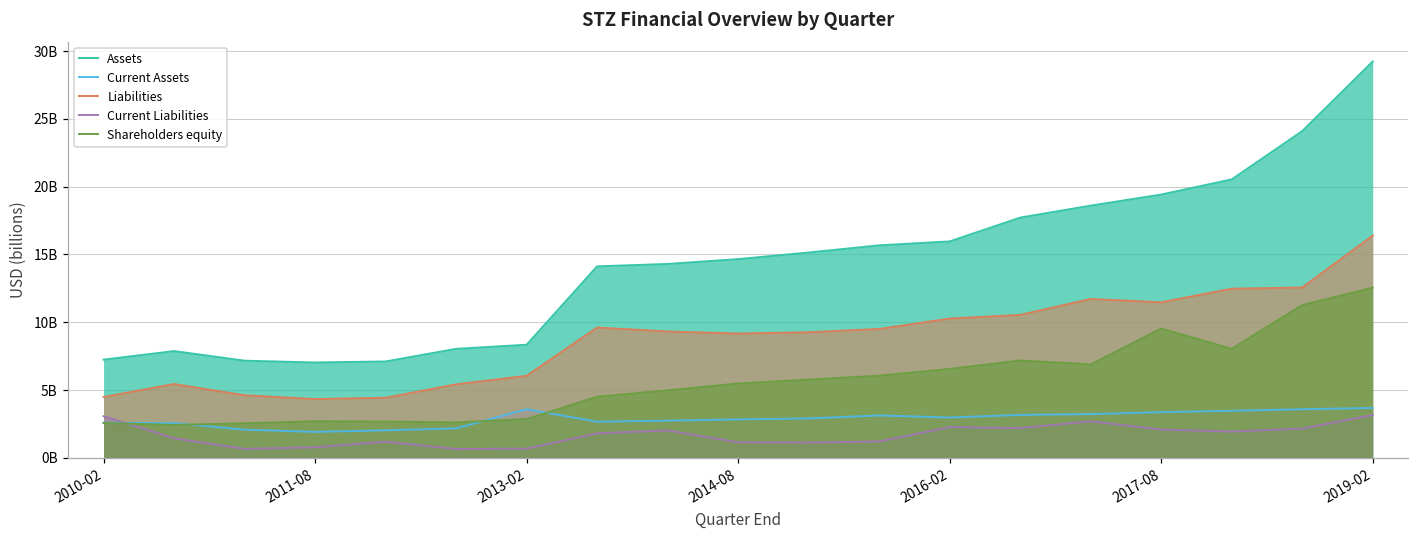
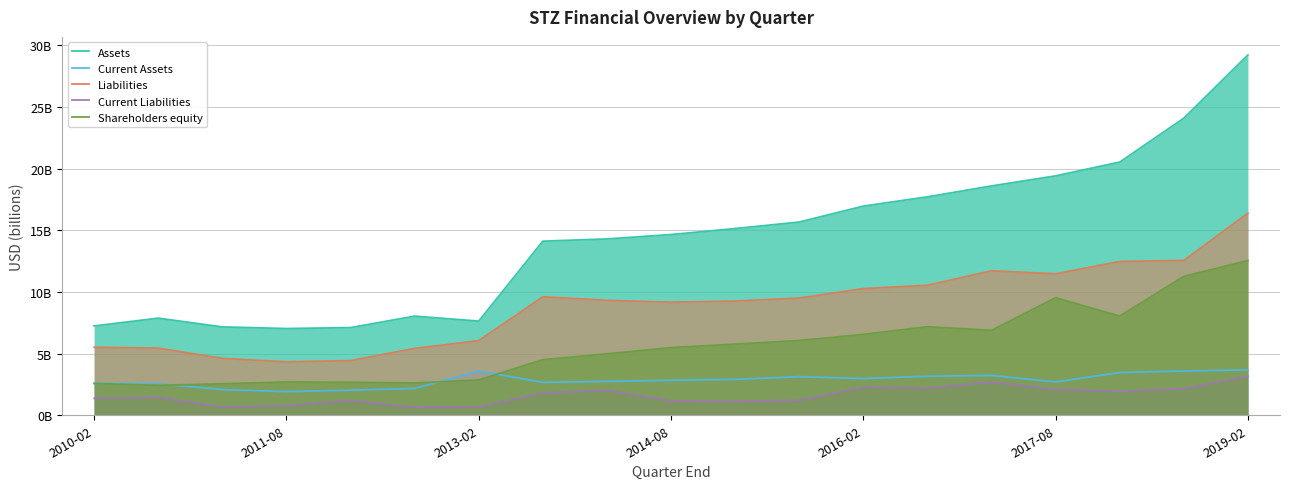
Liabilities, 2010-02: 4500000000 -> 5500000000
Current Liabilities, 2010-02: 3100000000 -> 1400000000
Assets, 2013-02: 8300000000 -> 7600000000
Assets, 2016-02: 16000000000 -> 17000000000
Current Assets, 2017-08: 3400000000 -> 2700000000
